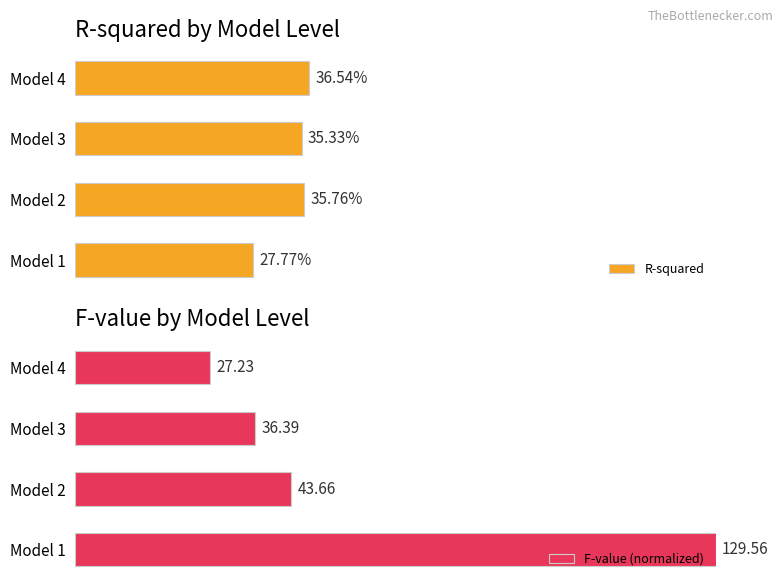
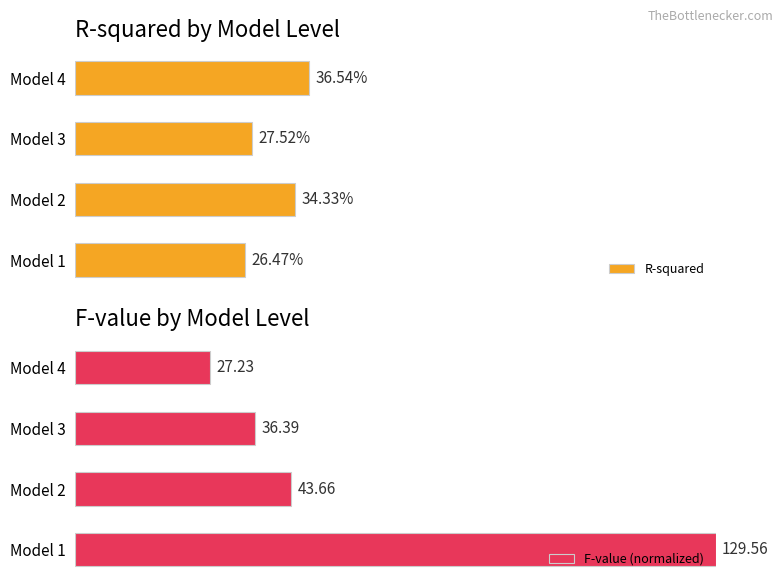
R-squared by Model Level, Model 3: 35.33% -> 27.52%
R-squared by Model Level, Model 2: 35.76% -> 34.33%
R-squared by Model Level, Model 1: 27.77% -> 26.47%
